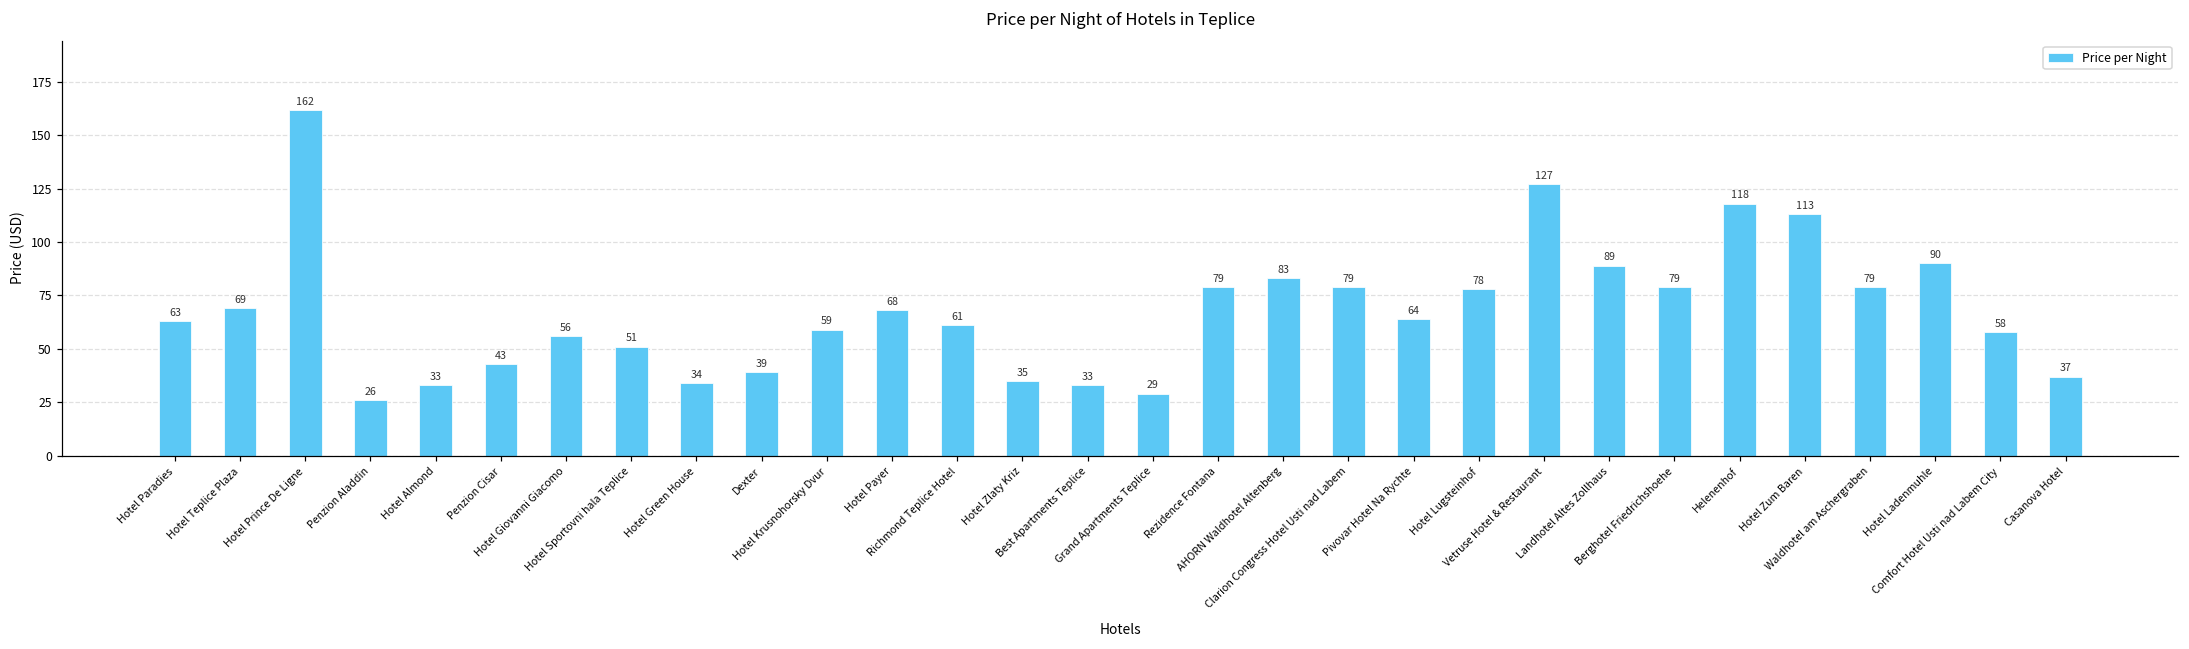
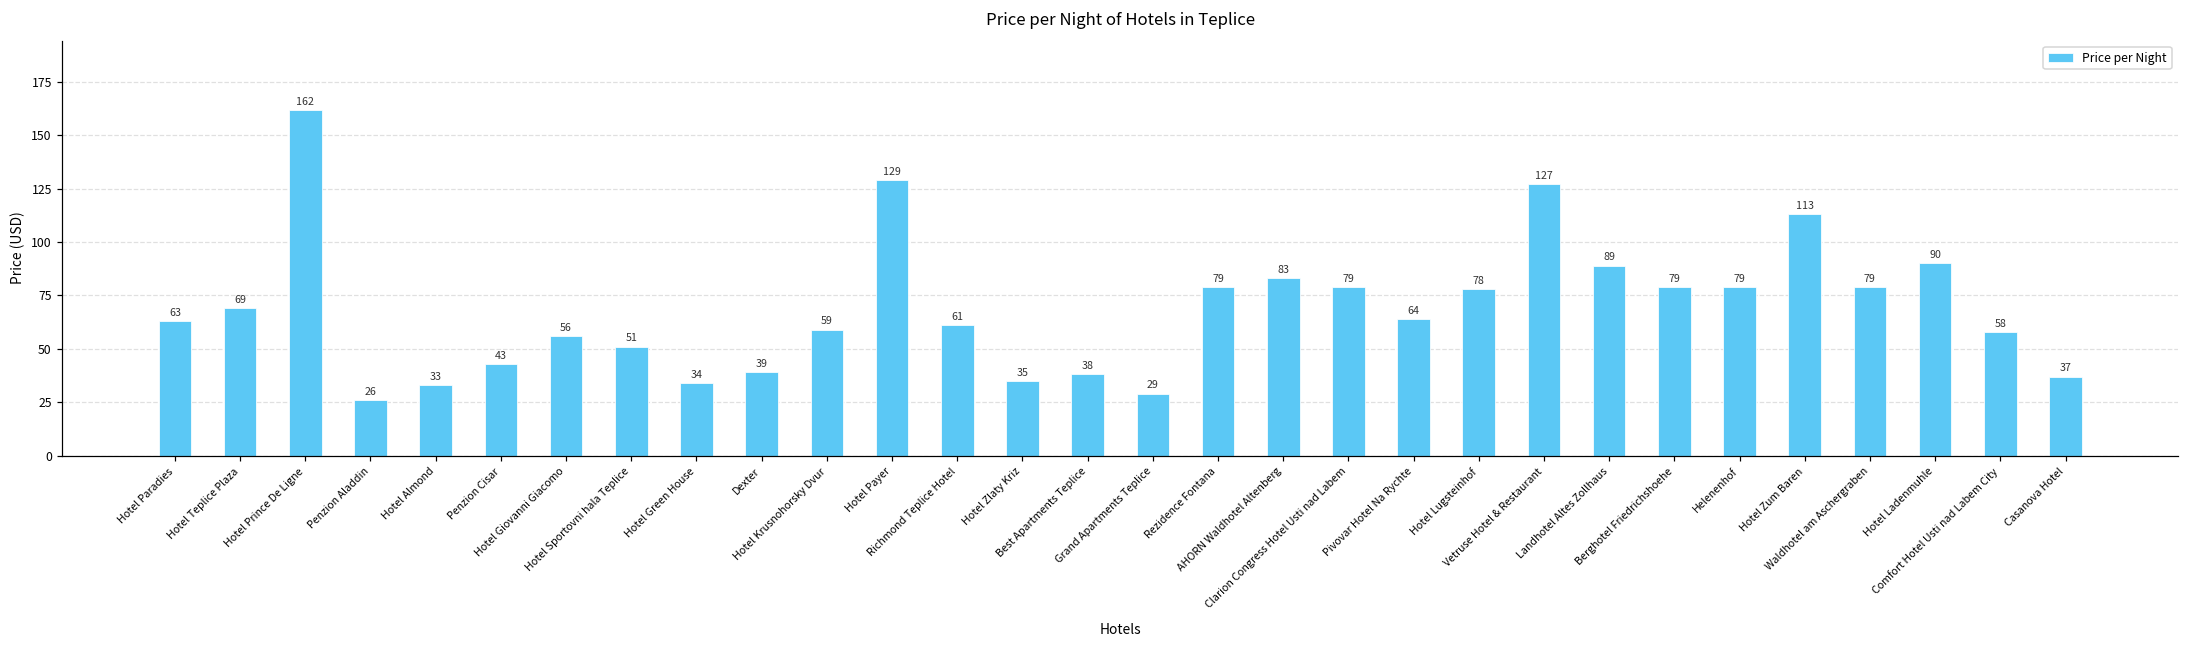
Hotel Payer: 68 -> 129
Best Apartments Teplice: 33 -> 38
Helenenhof: 118 -> 79
